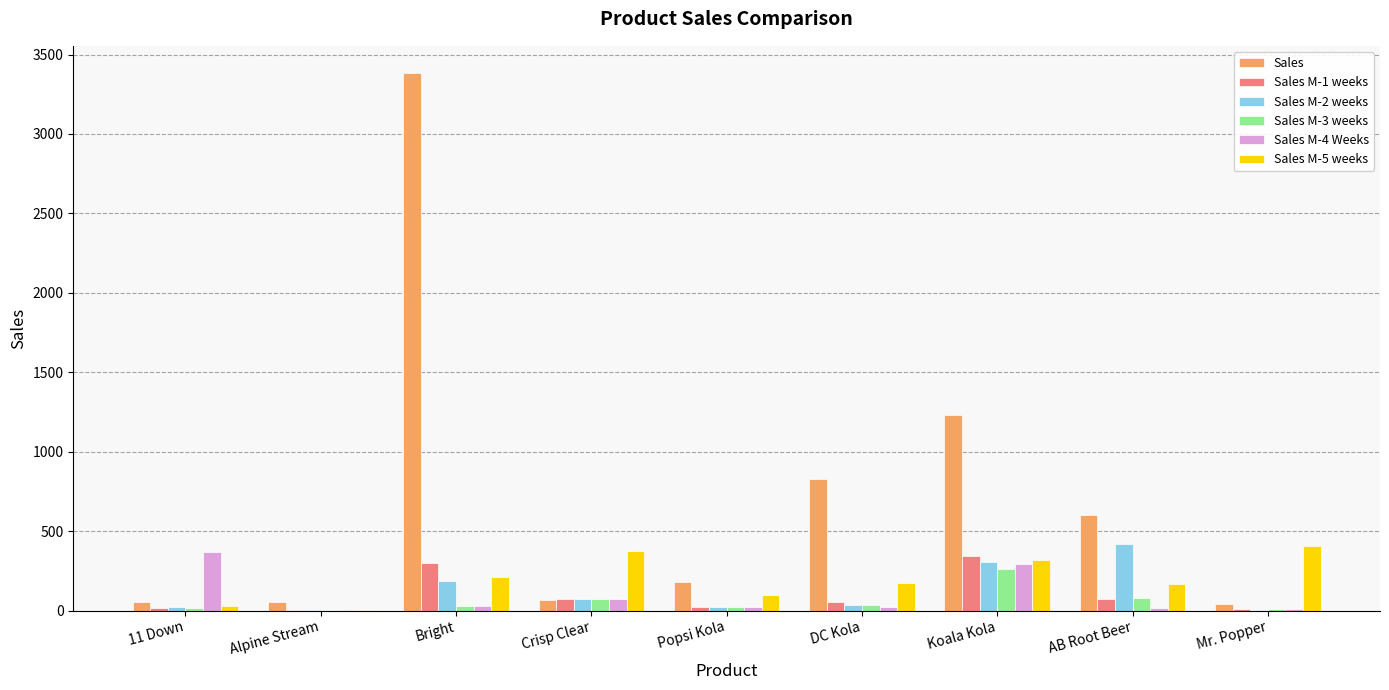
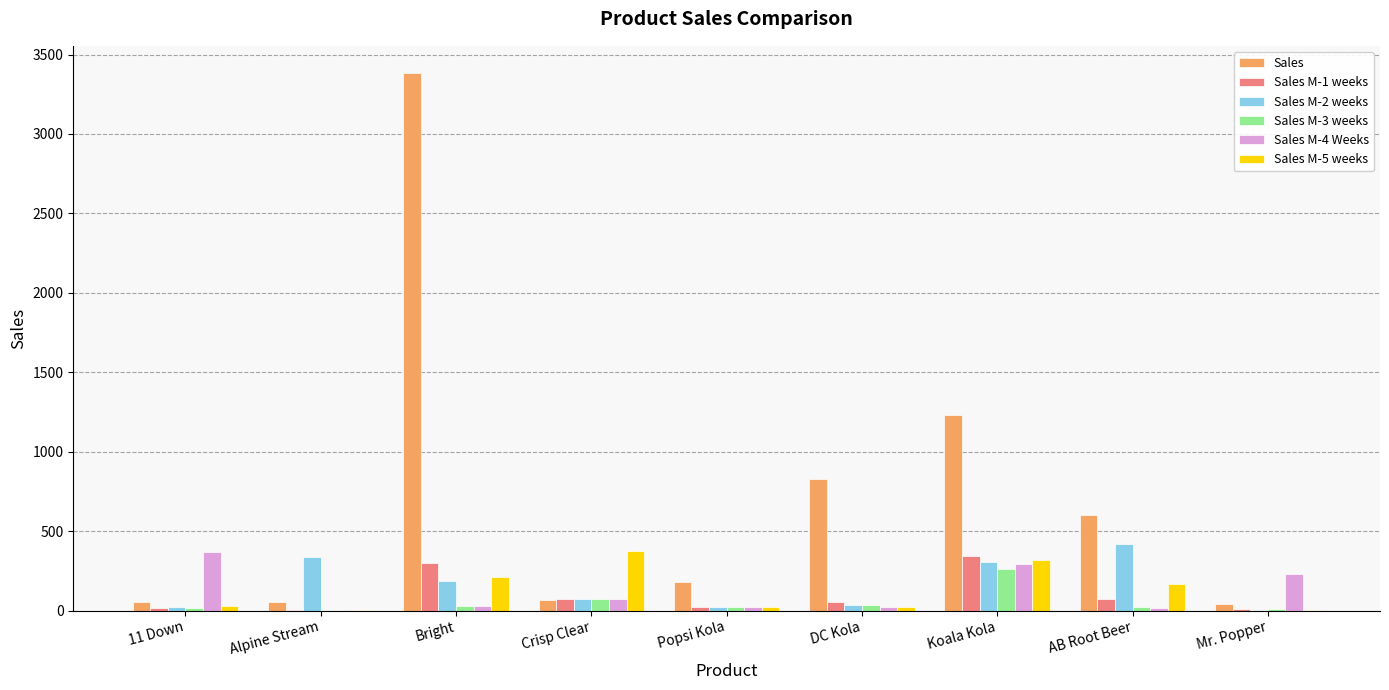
Sales M-2 weeks, Alpine Stream: 0 -> 330
Sales M-5 weeks, Popsi Kola: 100 -> 20
Sales M-5 weeks, DC Kola: 170 -> 20
Sales M-3 weeks, AB Root Beer: 80 -> 20
Sales M-4 Weeks, Mr. Popper: 10 -> 230
Sales M-5 weeks, Mr. Popper: 410 -> 10
